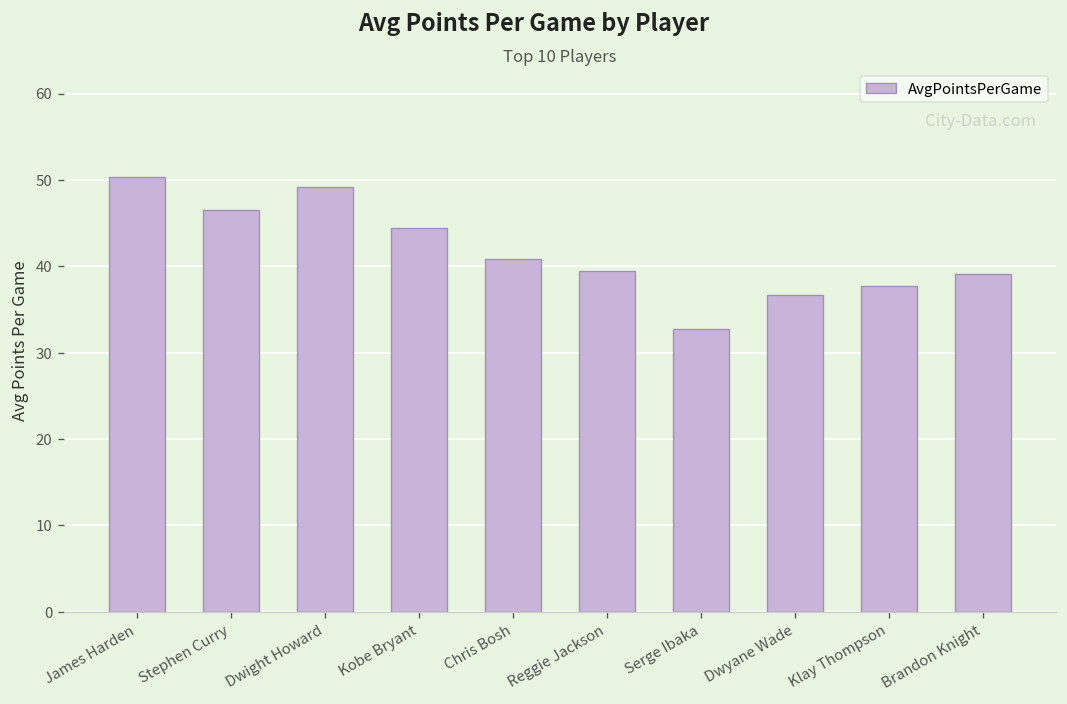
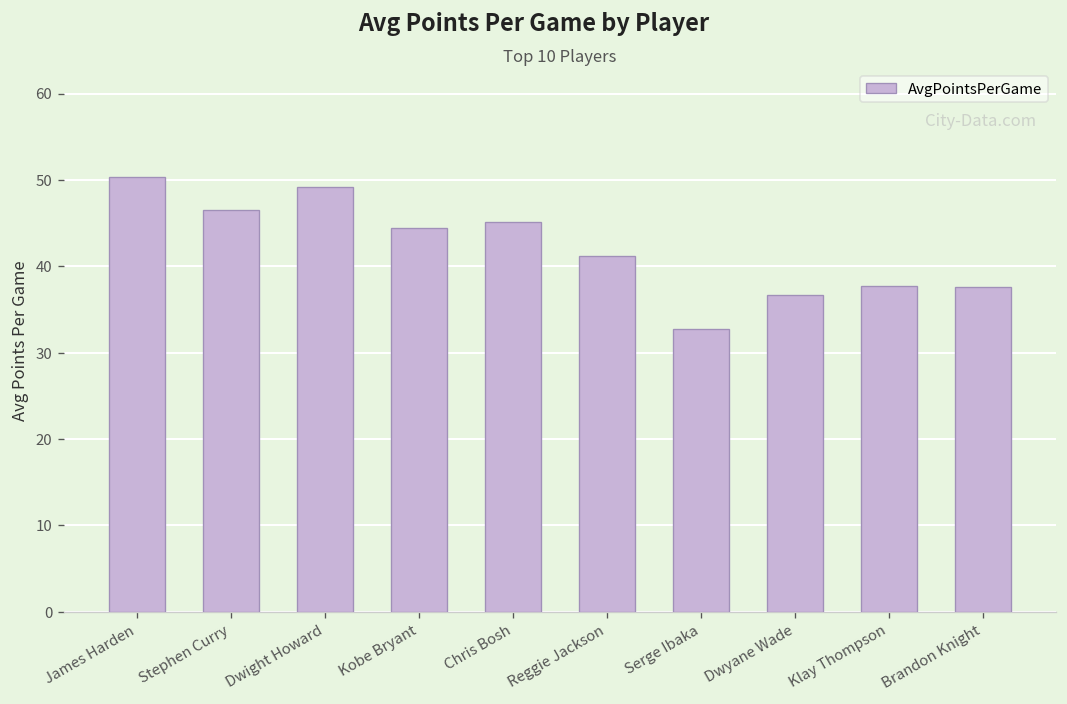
Chris Bosh: 41 -> 45
Reggie Jackson: 39 -> 41
Brandon Knight: 39 -> 38
